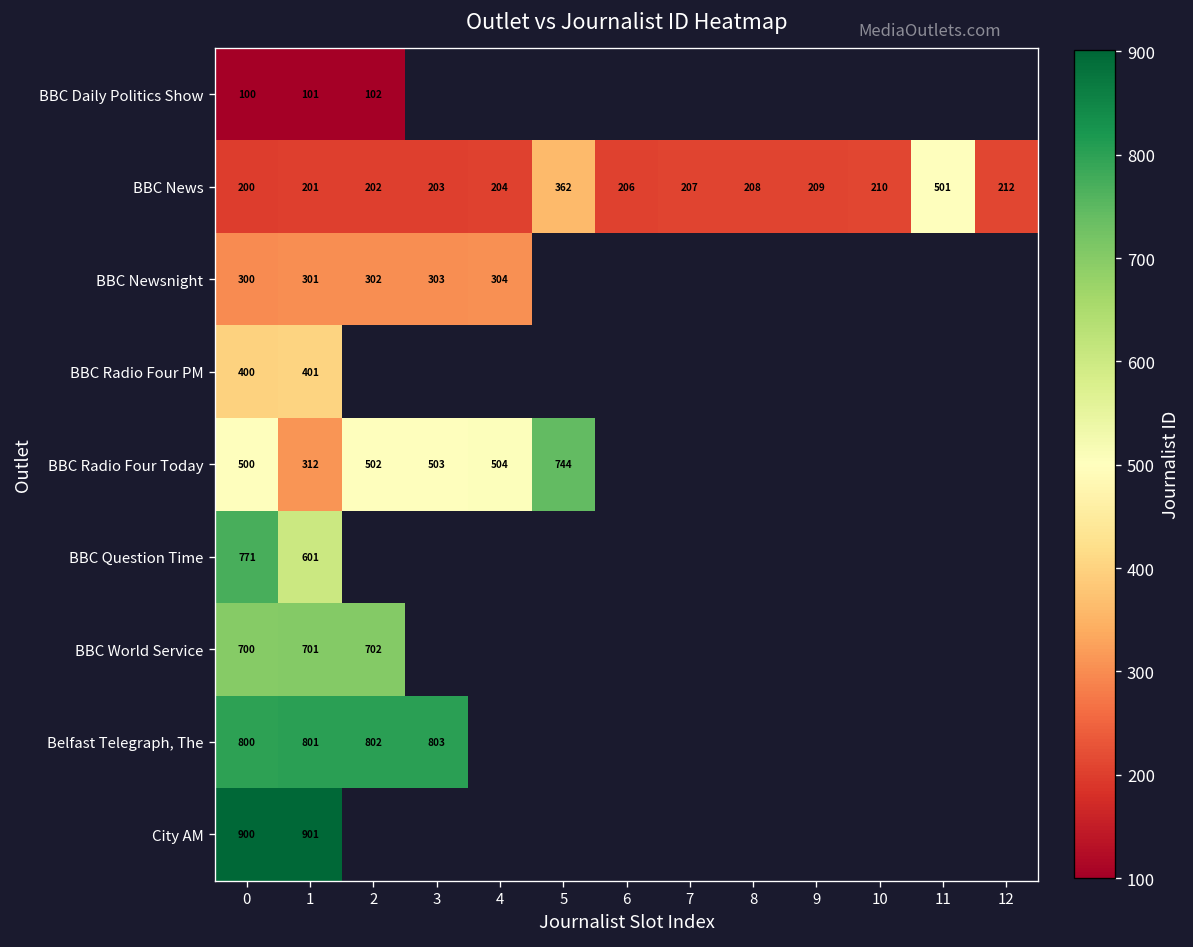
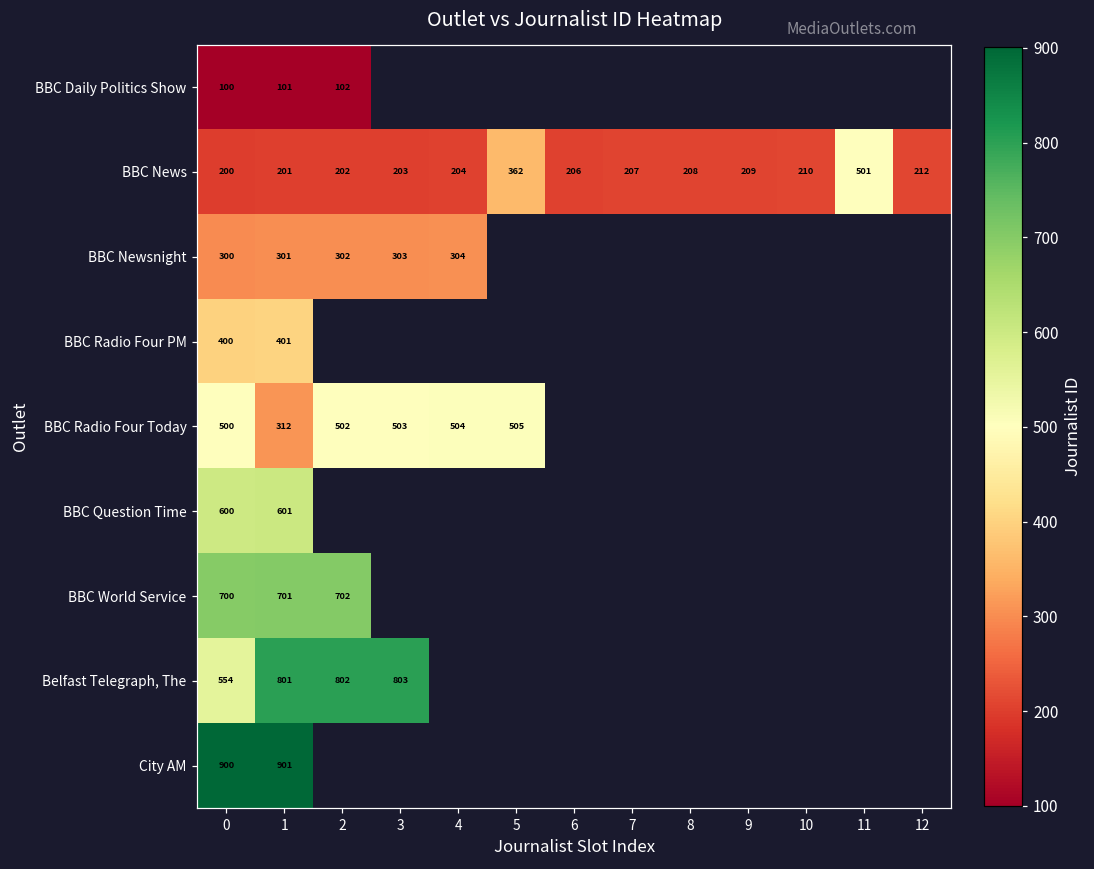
BBC Radio Four Today, 5: 744 -> 505
BBC Question Time, 0: 771 -> 600
Belfast Telegraph, The, 0: 800 -> 554
